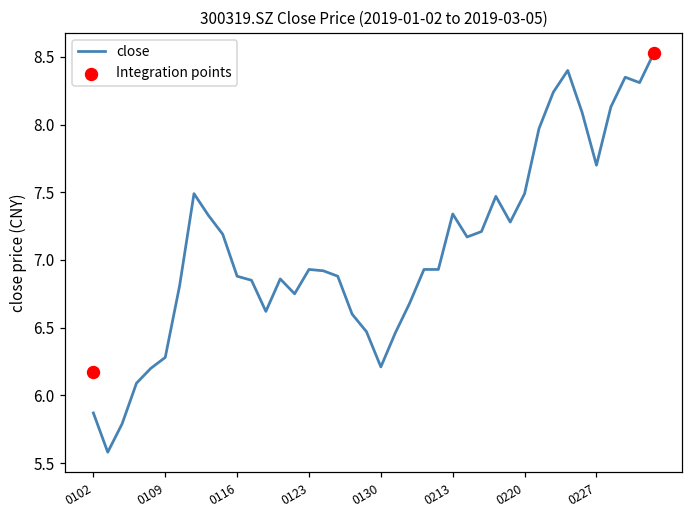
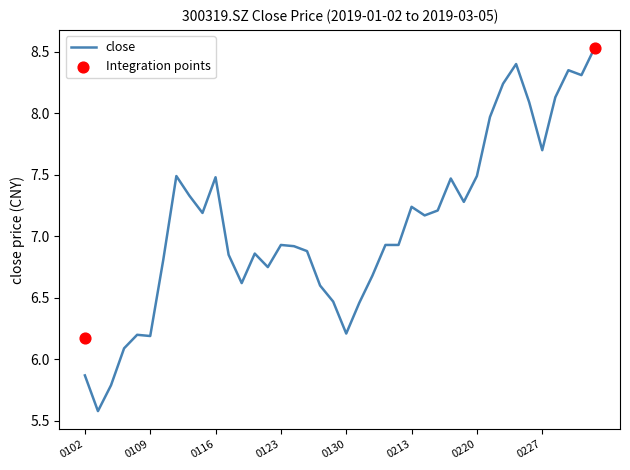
close, 0109: 6.28 -> 6.19
close, 0116: 6.88 -> 7.48
close, 0213: 7.34 -> 7.24
